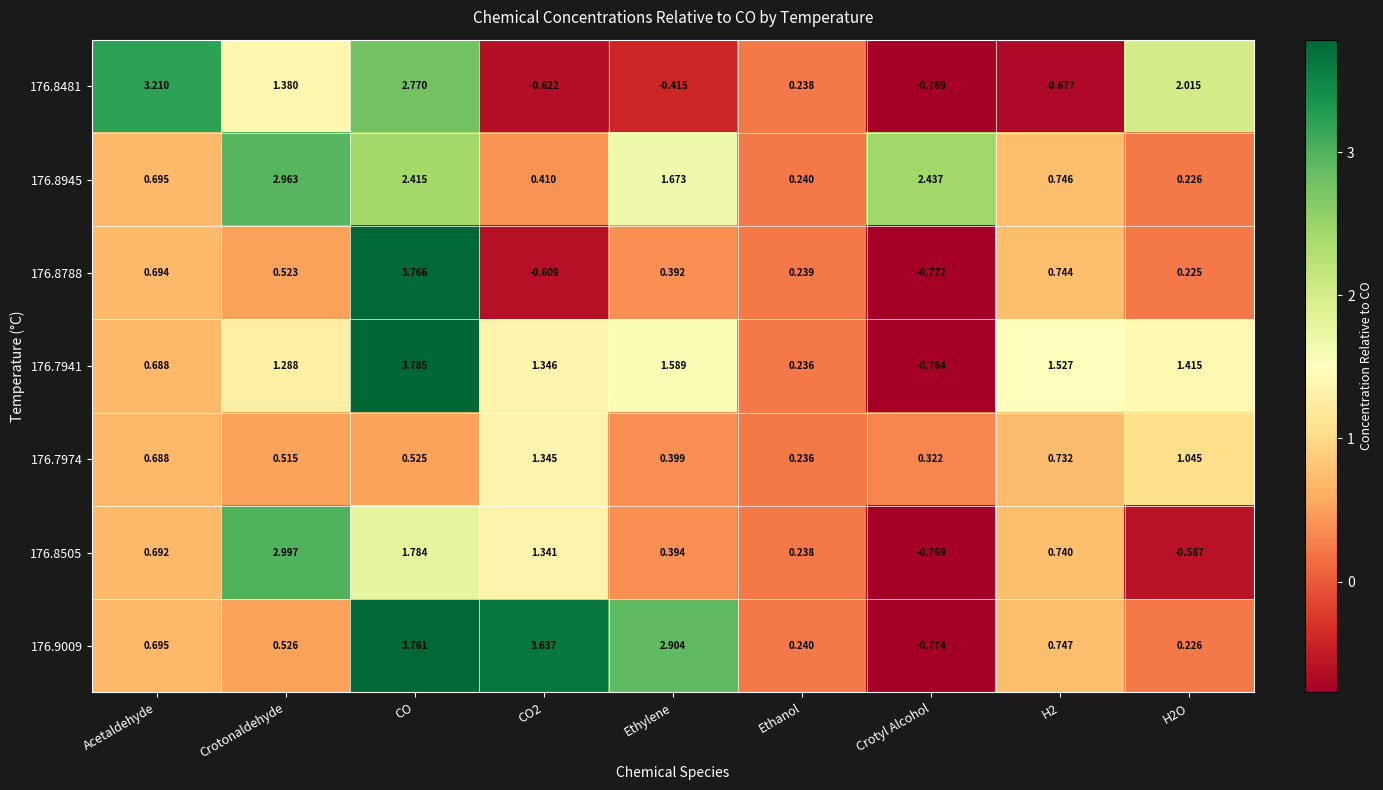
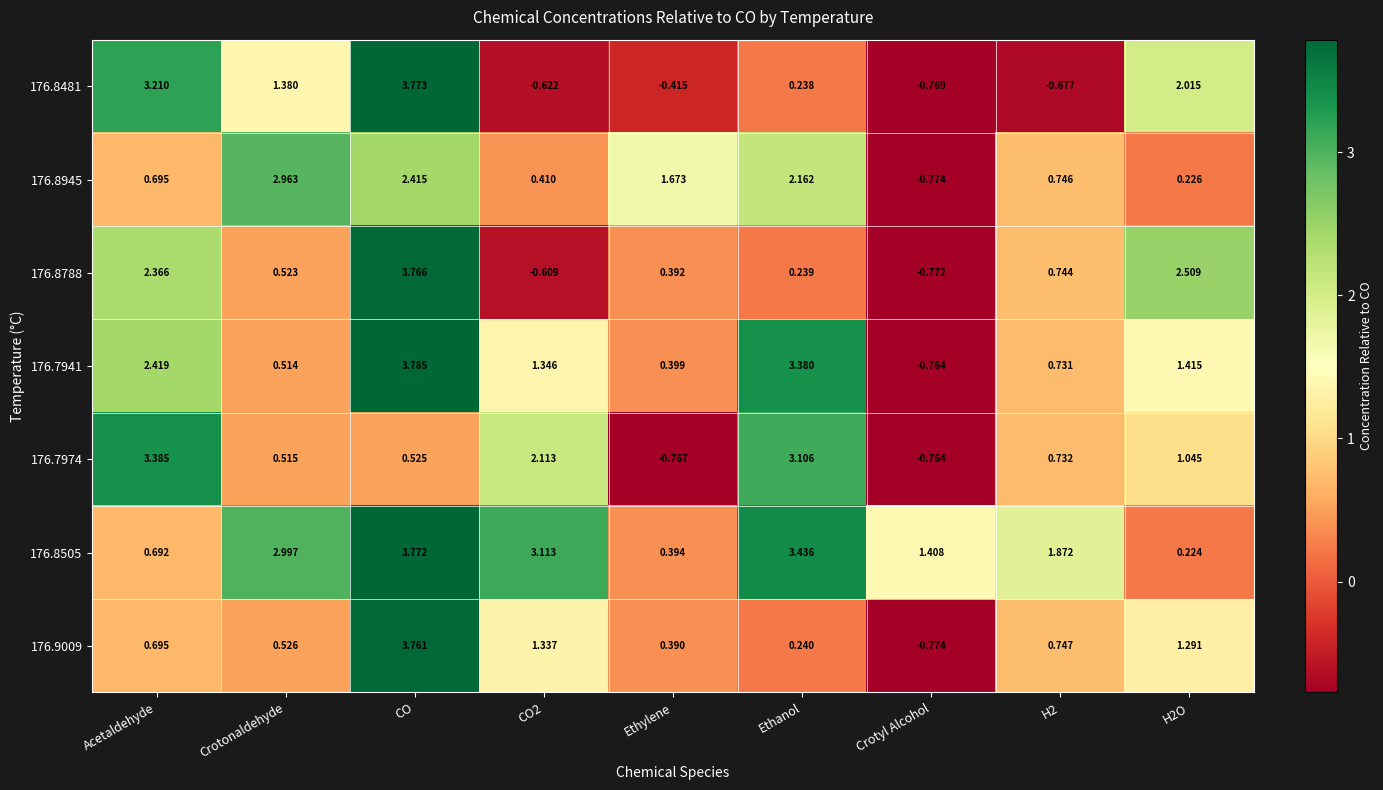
176.8481, CO: 2.770 -> 3.773
176.8945, Ethanol: 0.240 -> 2.162
176.8945, Crotyl Alcohol: 2.437 -> -0.774
176.8788, Acetaldehyde: 0.694 -> 2.366
176.8788, H2O: 0.225 -> 2.509
176.7941, Acetaldehyde: 0.688 -> 2.419
176.7941, Crotonaldehyde: 1.288 -> 0.514
176.7941, Ethylene: 1.589 -> 0.399
176.7941, Ethanol: 0.236 -> 3.380
176.7941, H2: 1.527 -> 0.731
176.7974, Acetaldehyde: 0.688 -> 3.385
176.7974, CO2: 1.345 -> 2.113
176.7974, Ethylene: 0.399 -> -0.767
176.7974, Ethanol: 0.236 -> 3.106
176.7974, Crotyl Alcohol: 0.322 -> -0.764
176.8505, CO: 1.784 -> 3.772
176.8505, CO2: 1.341 -> 3.113
176.8505, Ethanol: 0.238 -> 3.436
176.8505, Crotyl Alcohol: -0.769 -> 1.408
176.8505, H2: 0.740 -> 1.872
176.8505, H2O: -0.587 -> 0.224
176.9009, CO2: 3.637 -> 1.337
176.9009, Ethylene: 2.904 -> 0.390
176.9009, H2O: 0.226 -> 1.291
